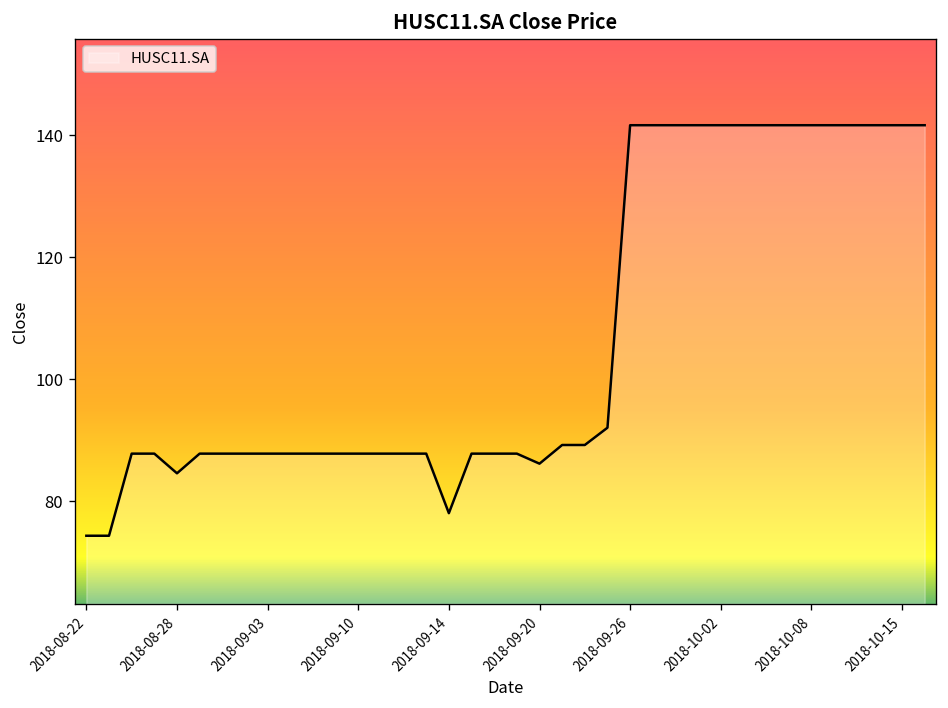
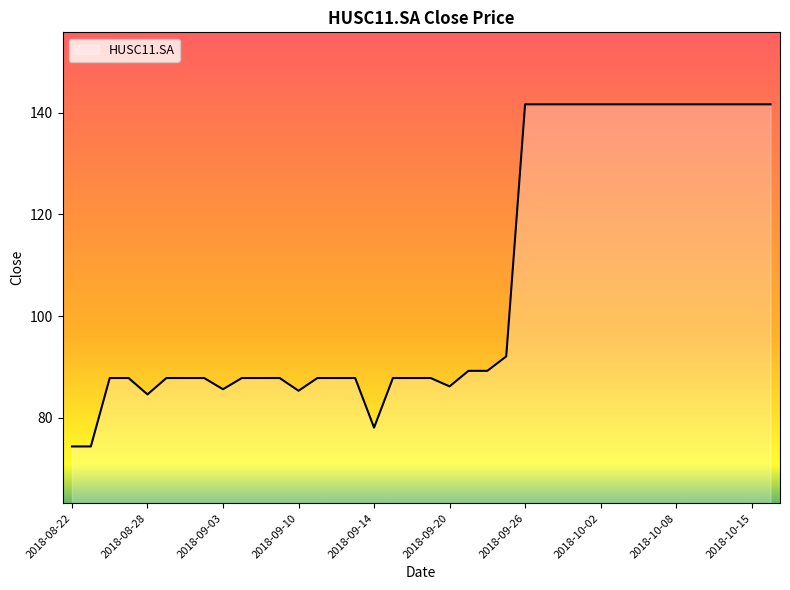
2018-09-03: 88 -> 86
2018-09-10: 88 -> 85
